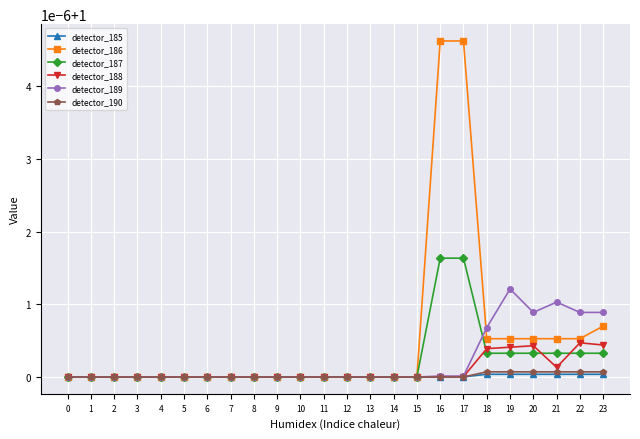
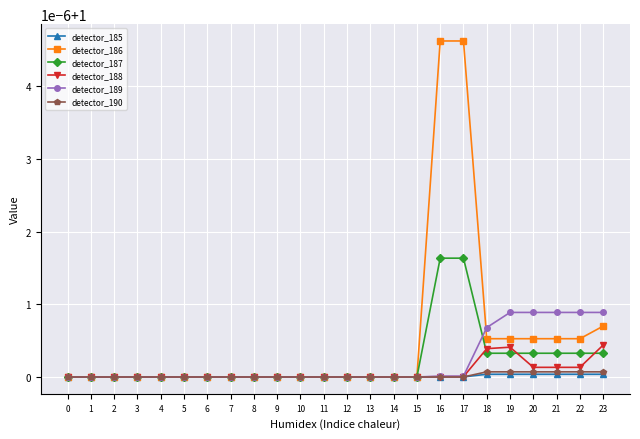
detector_189, 19: 1.0000012 -> 1.0000009
detector_188, 20: 1.0000004 -> 1.0000001
detector_189, 21: 1.0000010 -> 1.0000009
detector_188, 22: 1.0000005 -> 1.0000001
